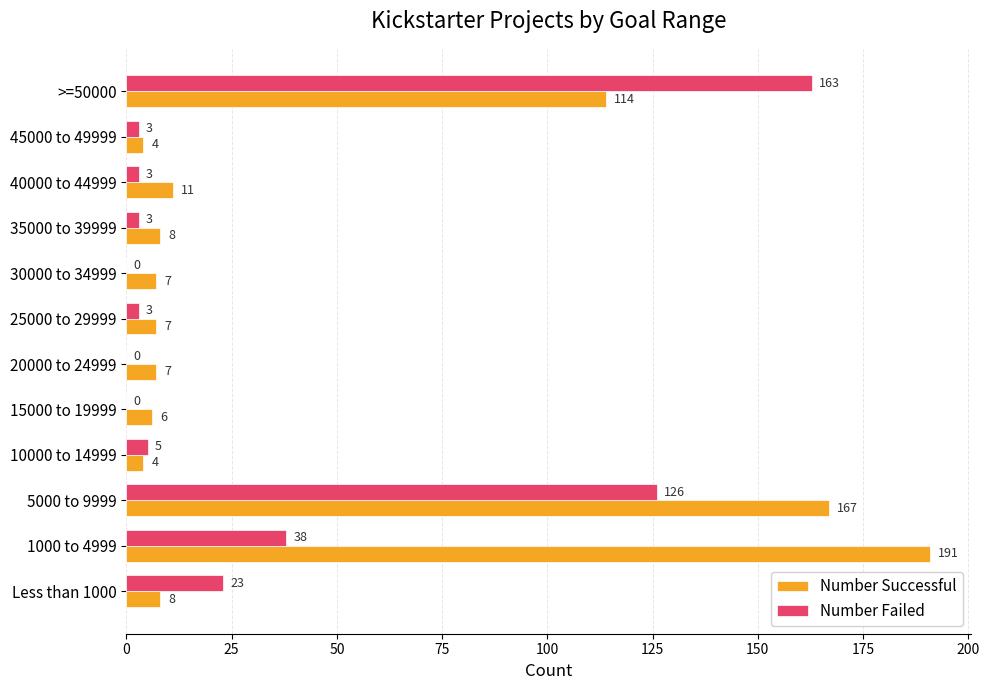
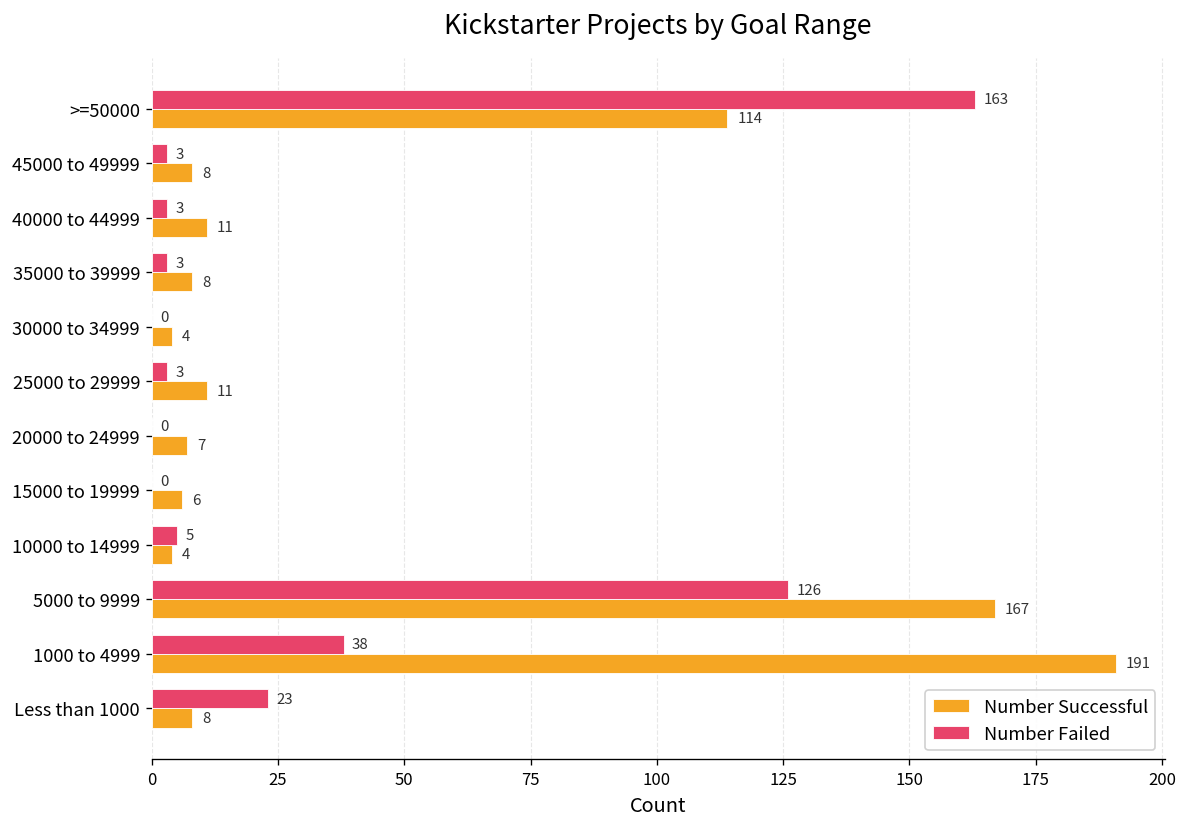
Number Successful, 45000 to 49999: 4 -> 8
Number Successful, 30000 to 34999: 7 -> 4
Number Successful, 25000 to 29999: 7 -> 11
